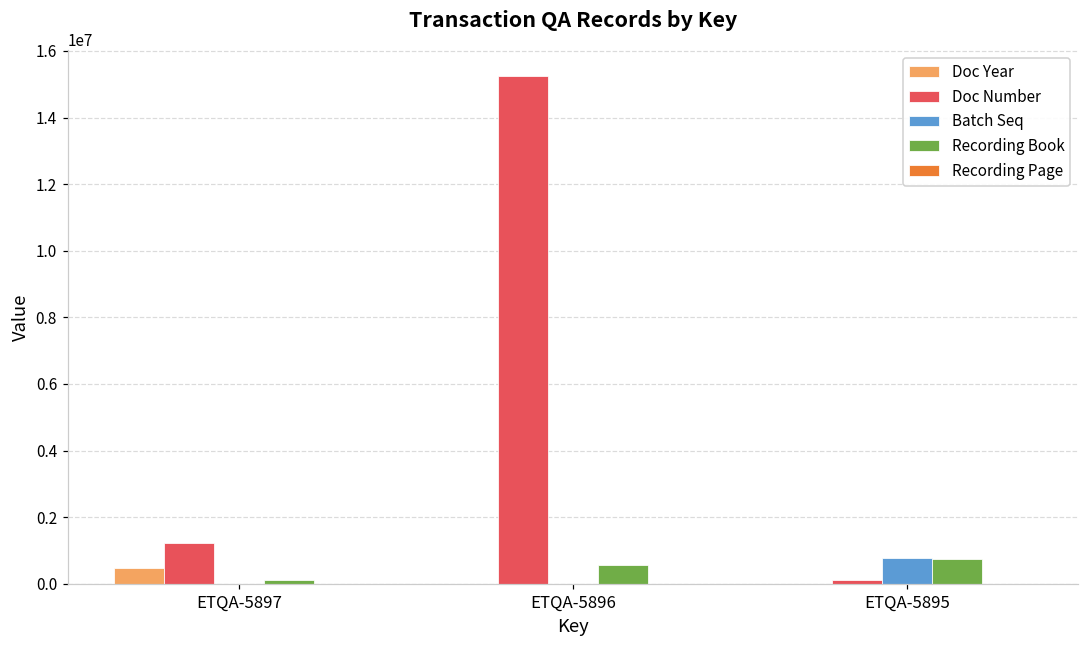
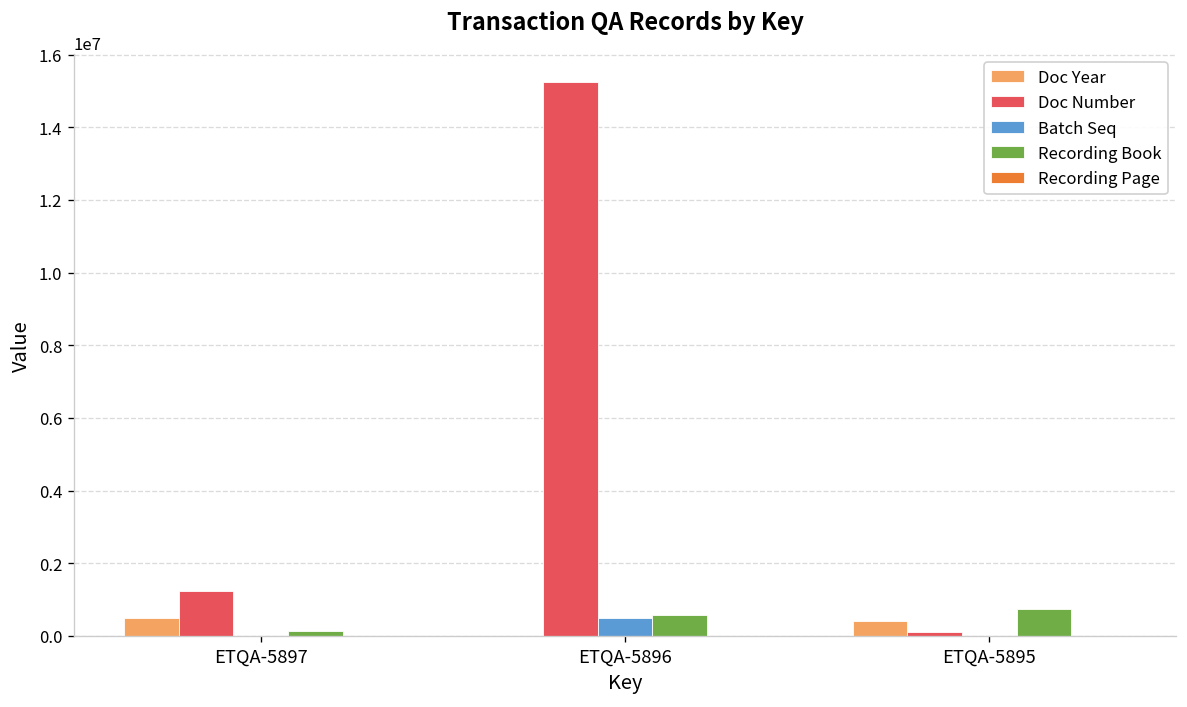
Batch Seq, ETQA-5896: 0 -> 500000
Doc Year, ETQA-5895: 0 -> 400000
Batch Seq, ETQA-5895: 800000 -> 0
